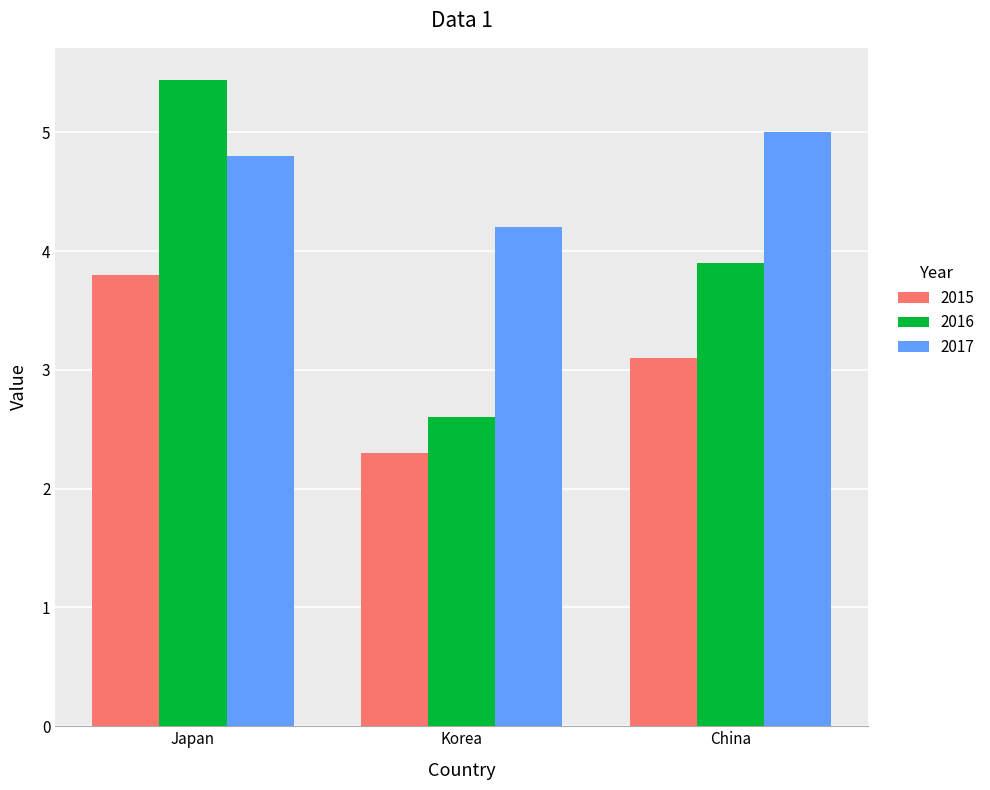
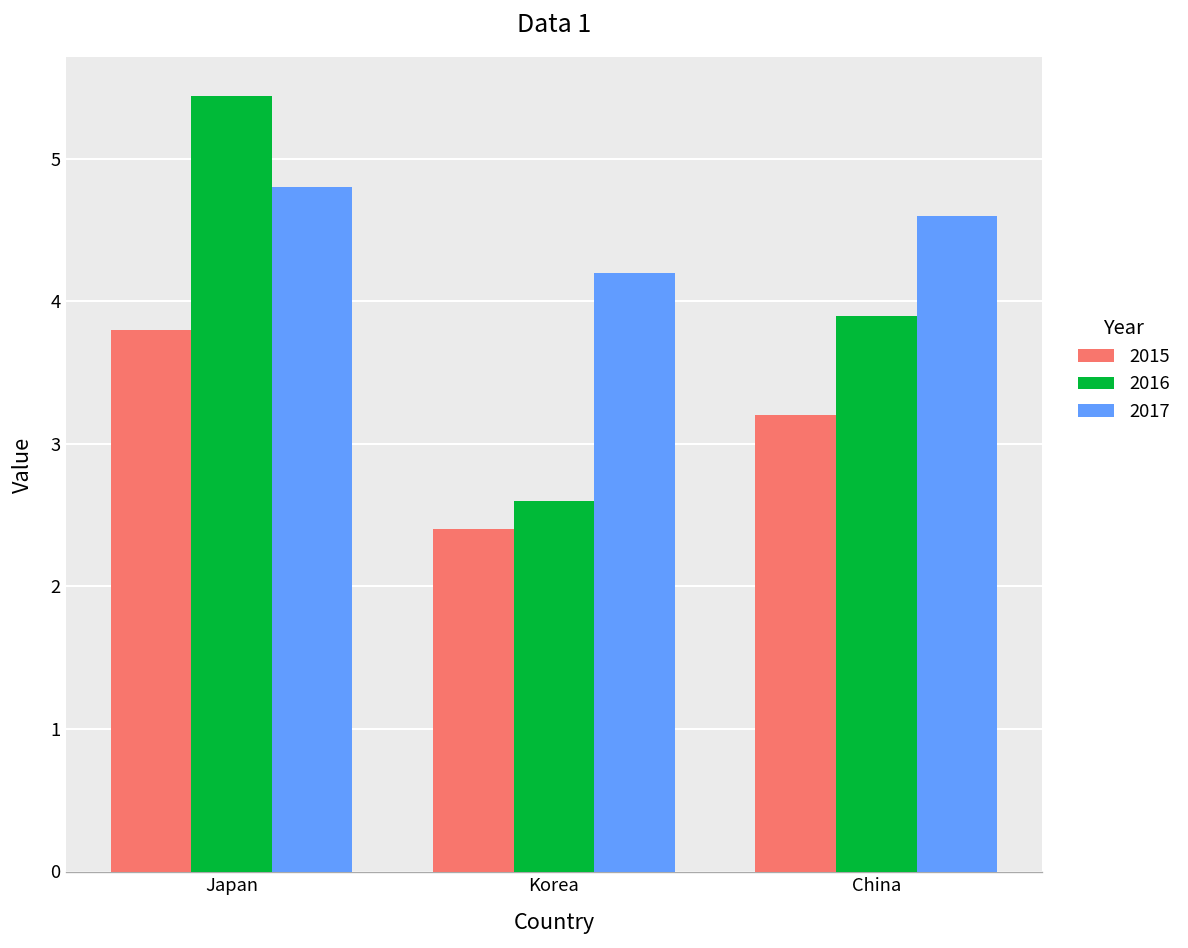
2015, Korea: 2.3 -> 2.4
2015, China: 3.1 -> 3.2
2017, China: 5.0 -> 4.6
